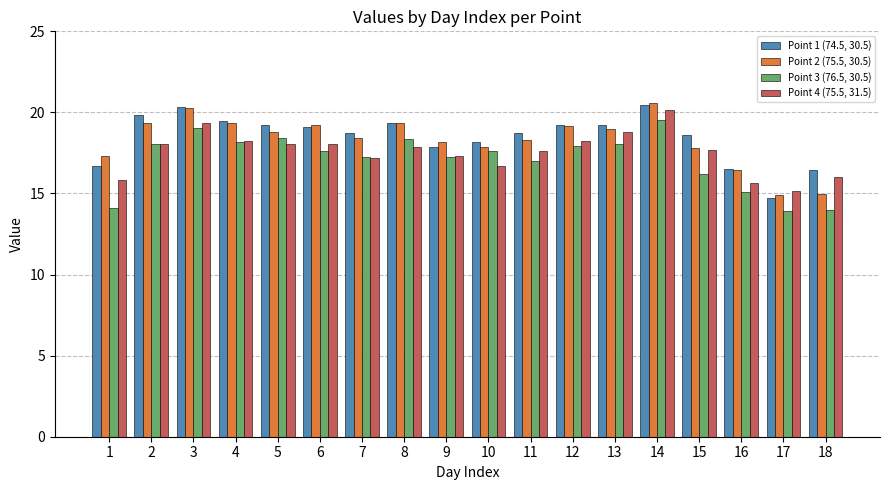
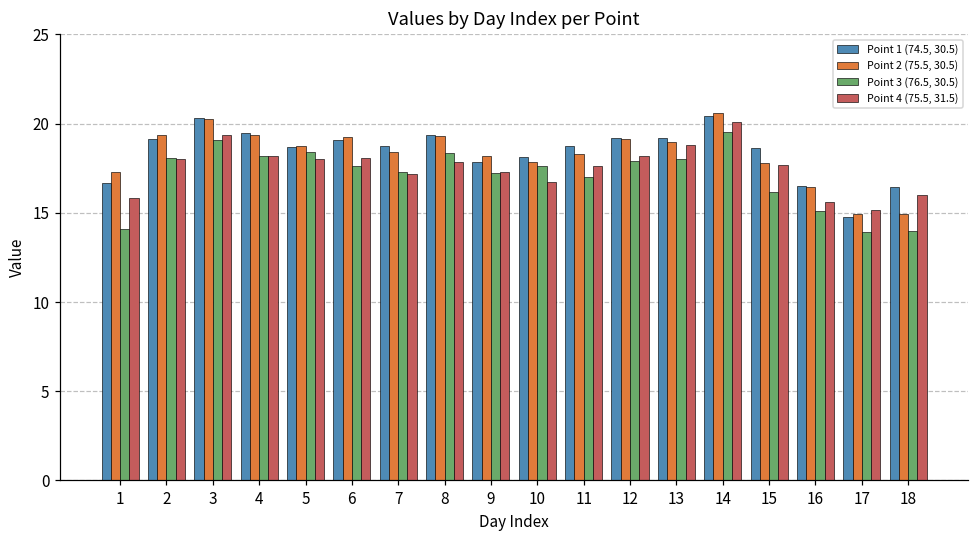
Point 1 (74.5, 30.5), 2: 19.9 -> 19.2
Point 1 (74.5, 30.5), 5: 19.2 -> 18.7
